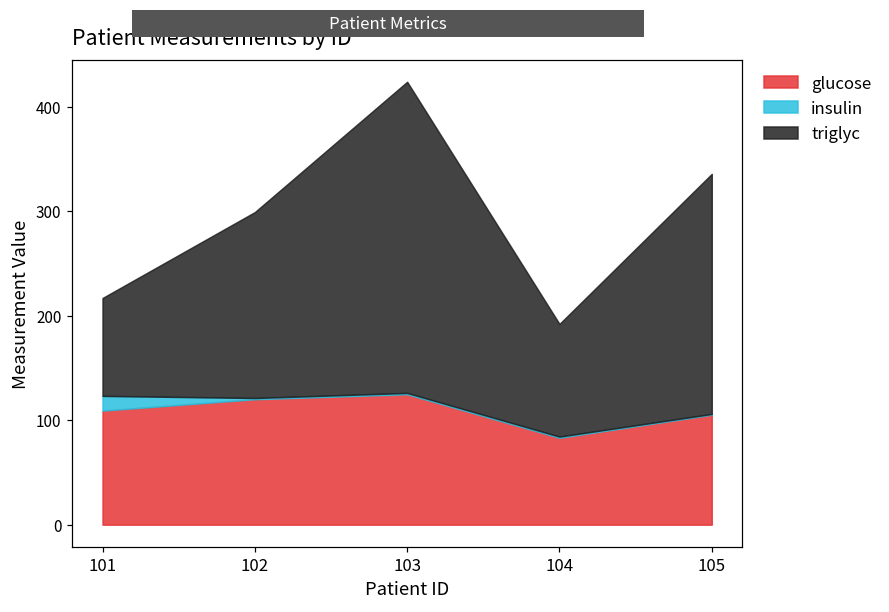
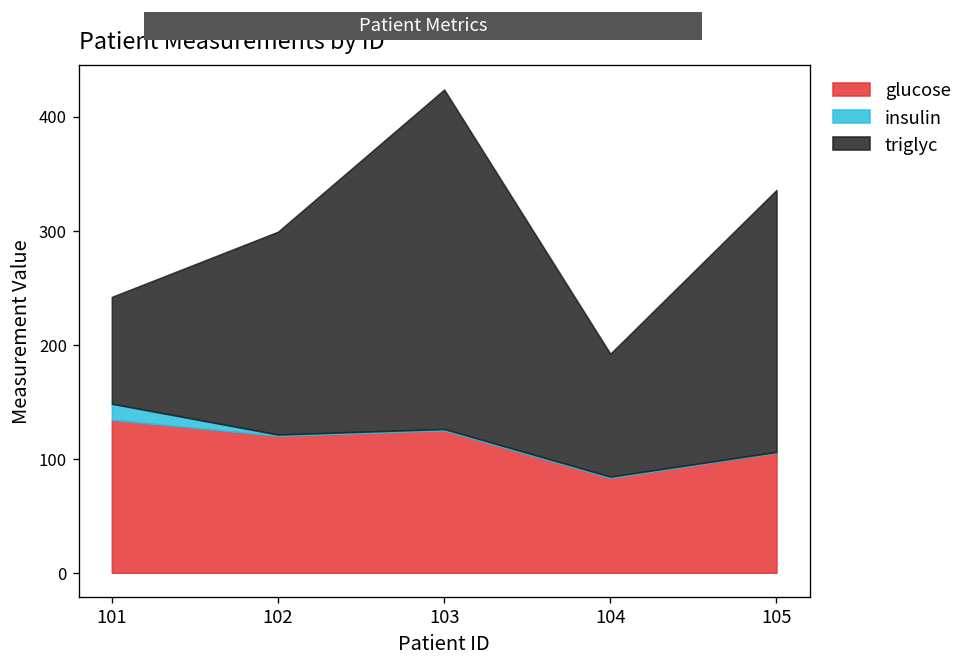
glucose, 101: 110 -> 130
